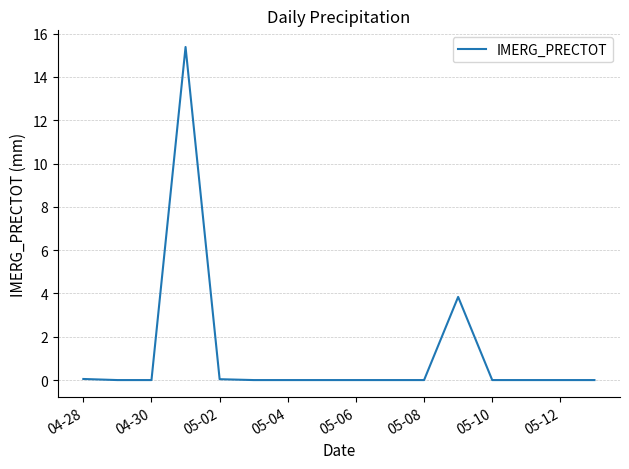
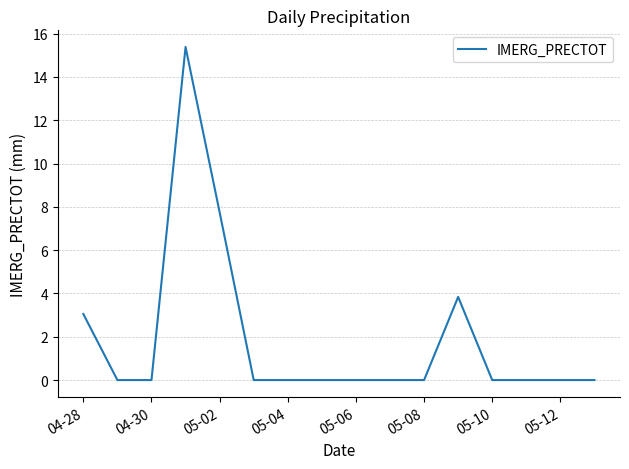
04-28: 0.1 -> 3.1
05-02: 0.0 -> 7.8
